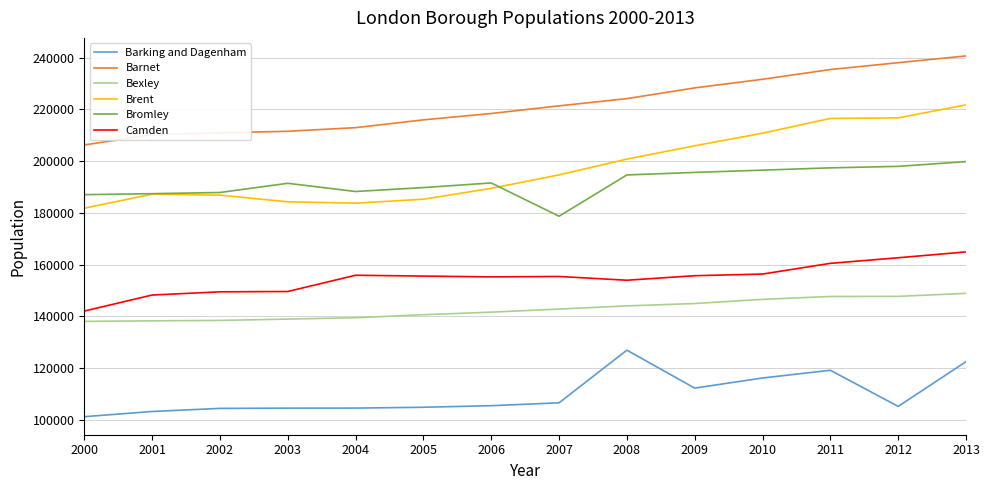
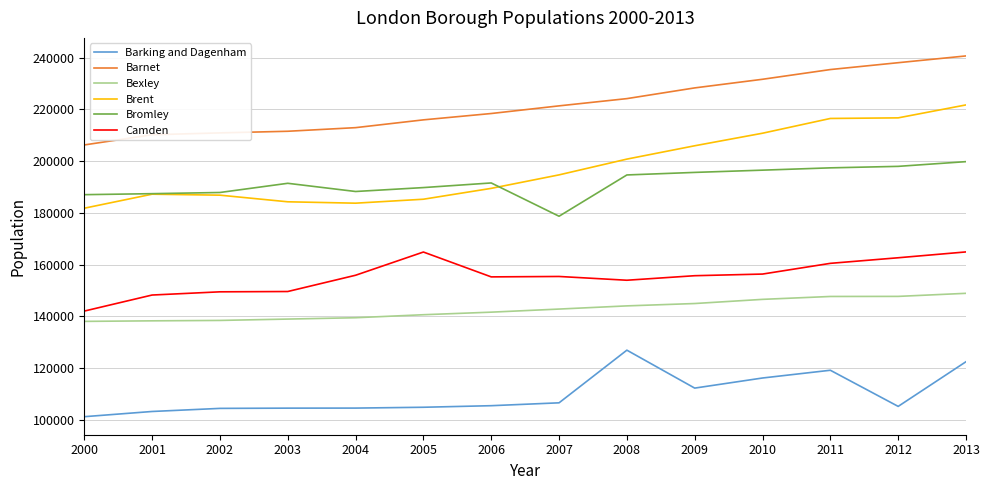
Camden, 2005: 156000 -> 165000
